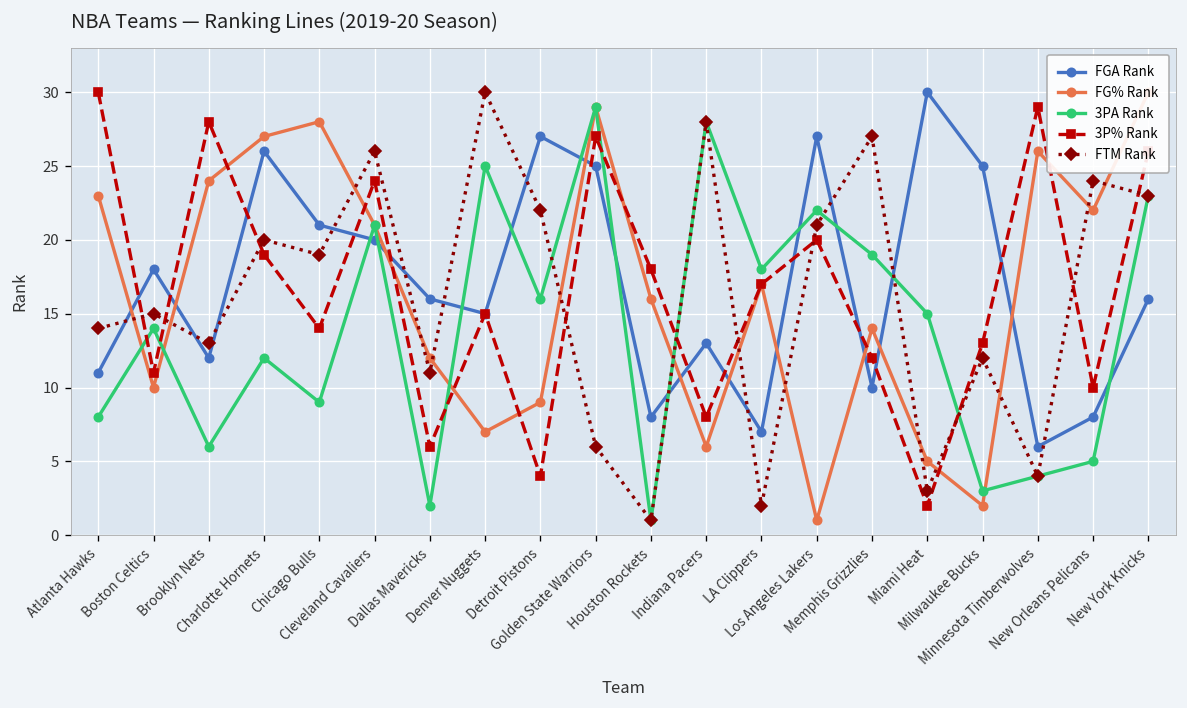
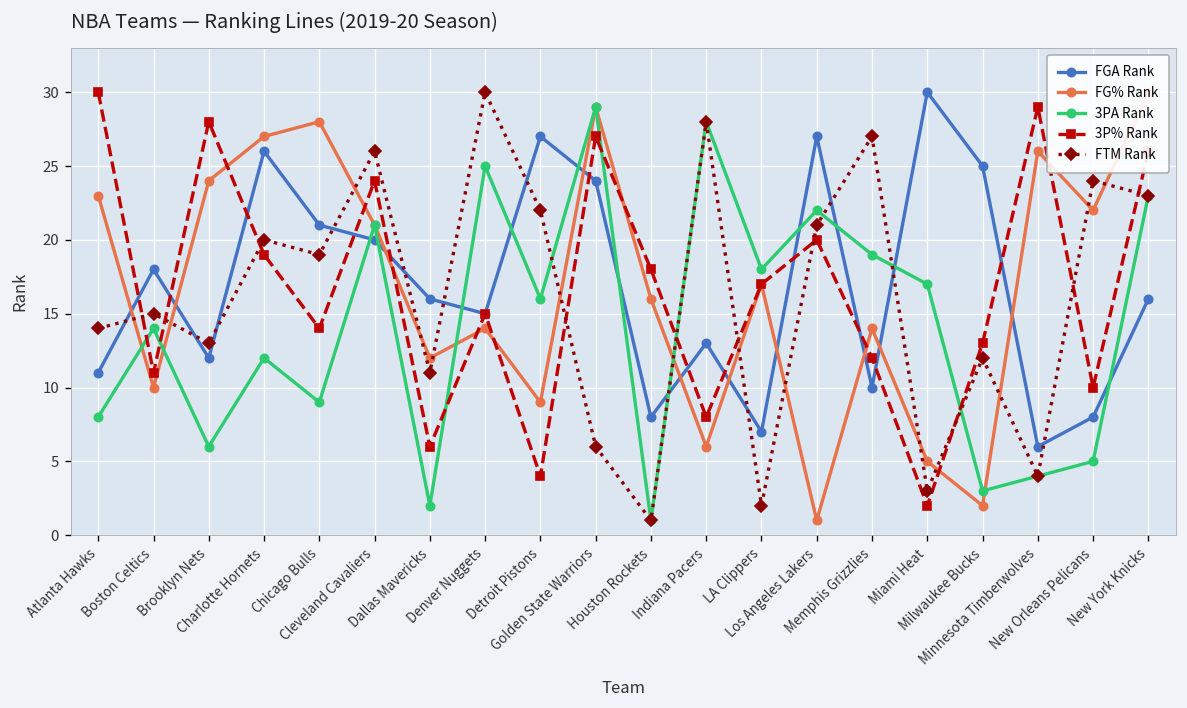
FG% Rank, Denver Nuggets: 7 -> 14
FGA Rank, Golden State Warriors: 25 -> 24
3PA Rank, Miami Heat: 15 -> 17
